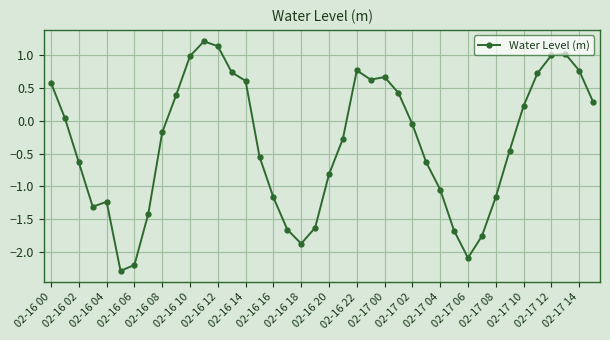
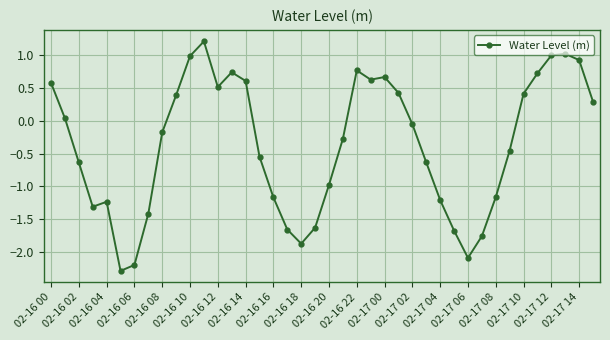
02-16 12: 1.1 -> 0.5
02-16 20: -0.8 -> -1.0
02-17 04: -1.0 -> -1.2
02-17 10: 0.2 -> 0.4
02-17 14: 0.8 -> 0.9
